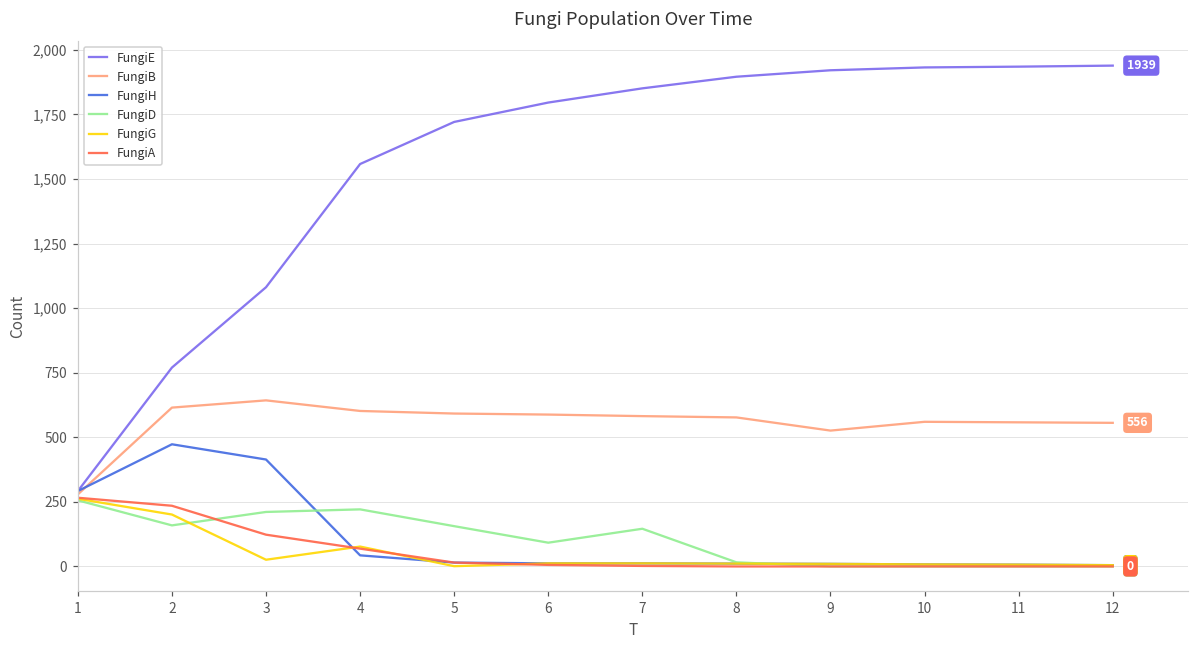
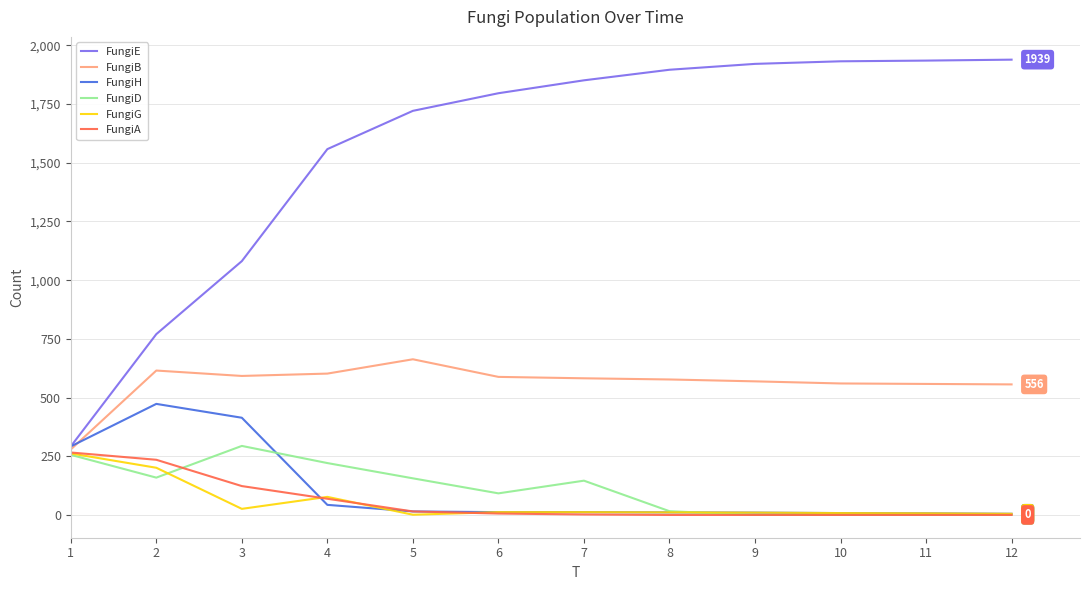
FungiB, 3: 640 -> 590
FungiD, 3: 210 -> 290
FungiB, 5: 590 -> 660
FungiB, 9: 530 -> 570
